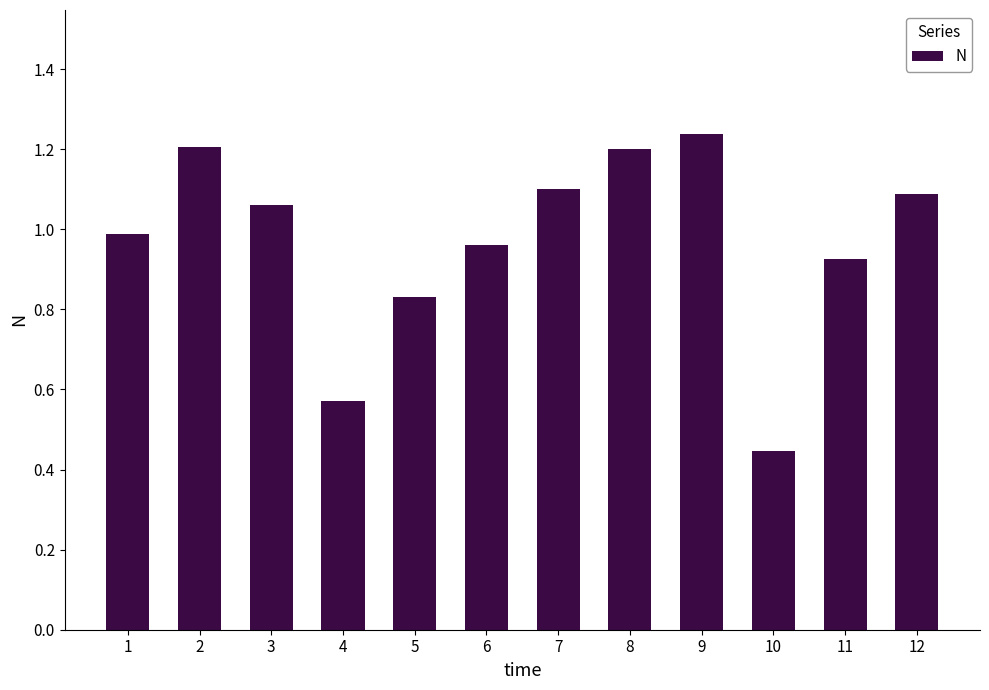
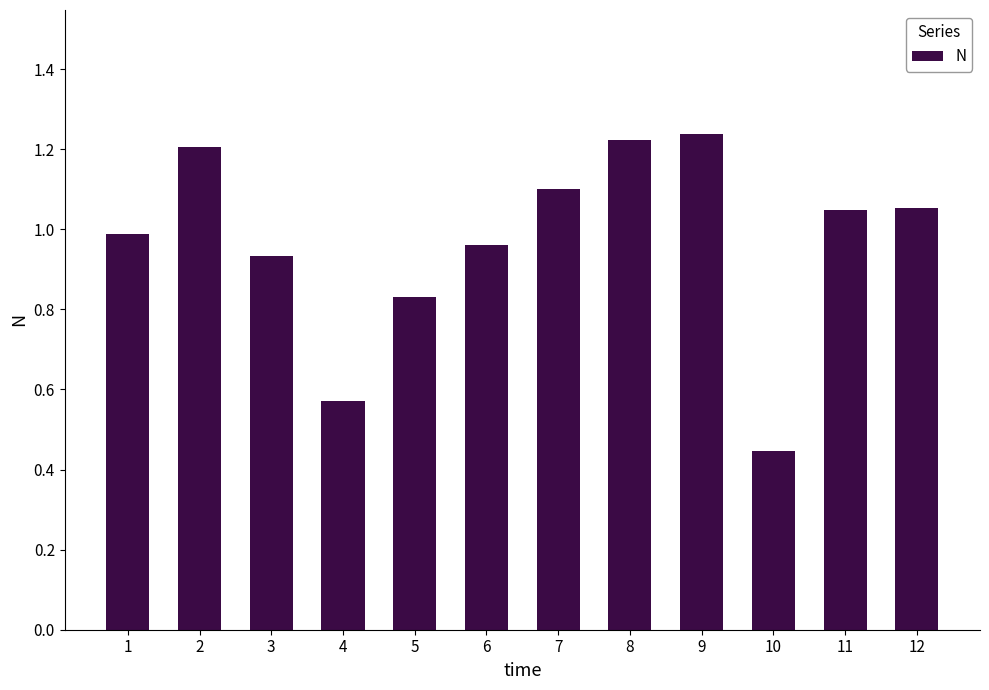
3: 1.06 -> 0.93
8: 1.20 -> 1.22
11: 0.93 -> 1.05
12: 1.09 -> 1.05
